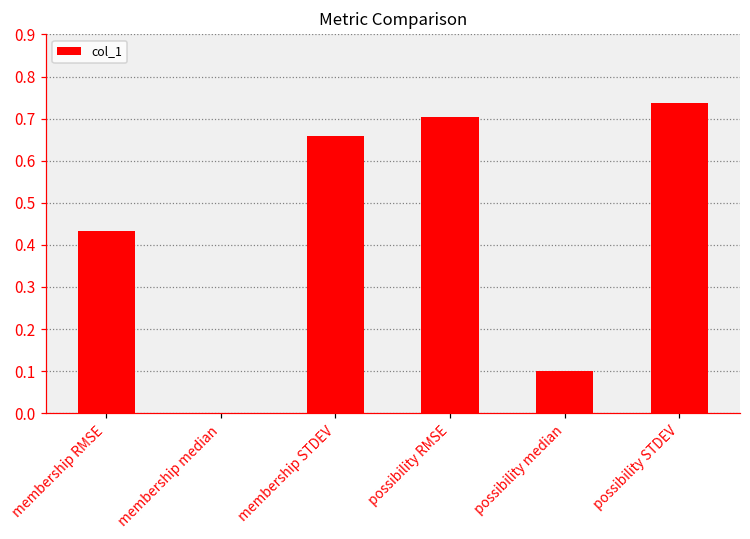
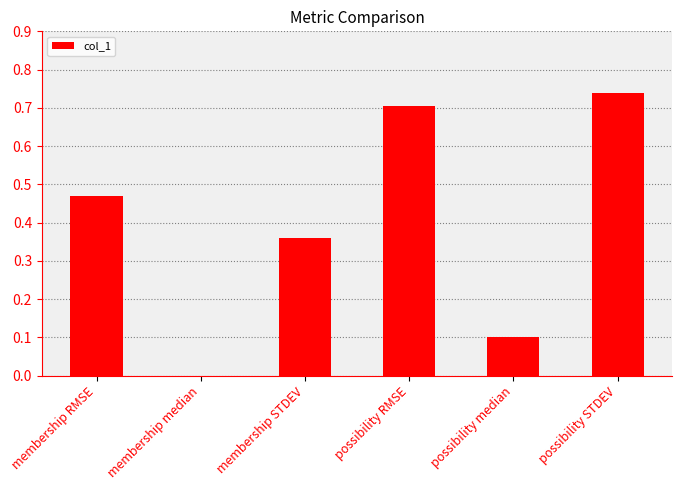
membership RMSE: 0.43 -> 0.47
membership STDEV: 0.66 -> 0.36
